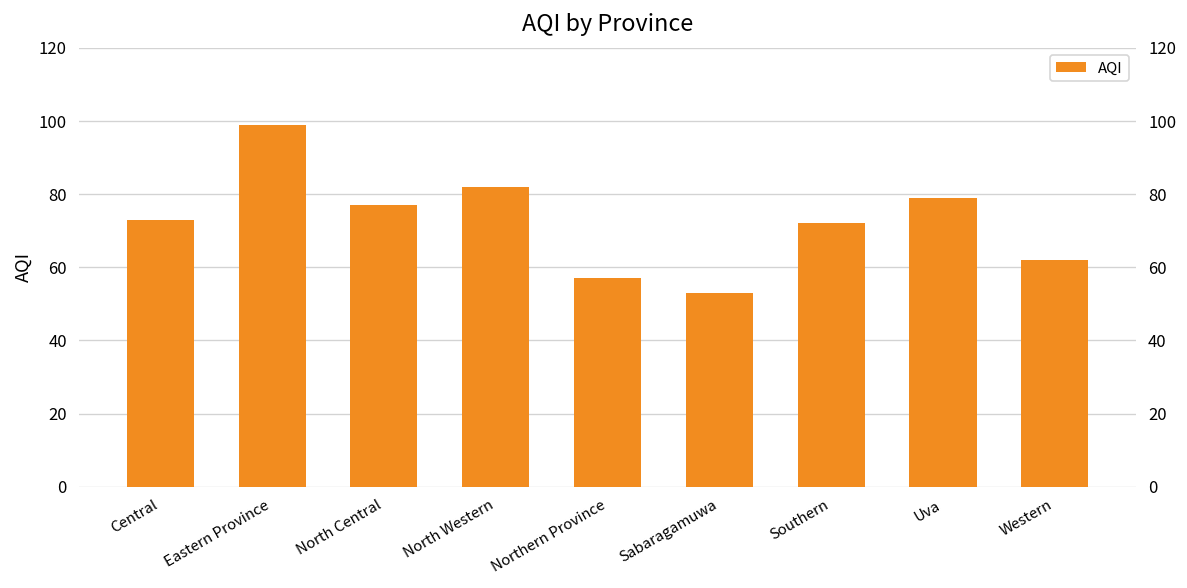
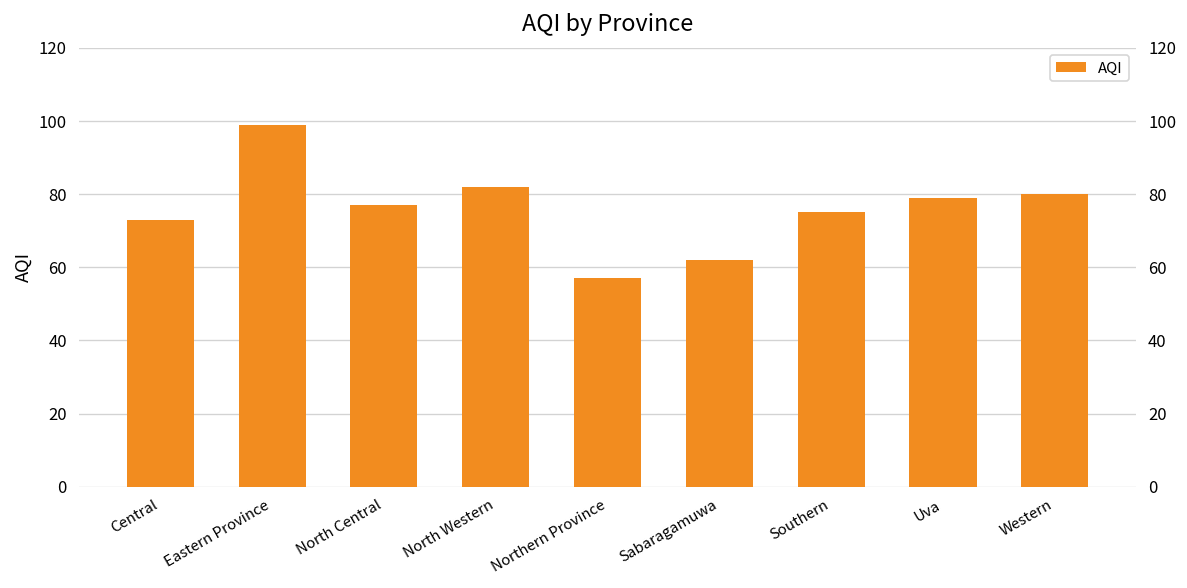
Sabaragamuwa: 53 -> 62
Southern: 72 -> 75
Western: 62 -> 80
